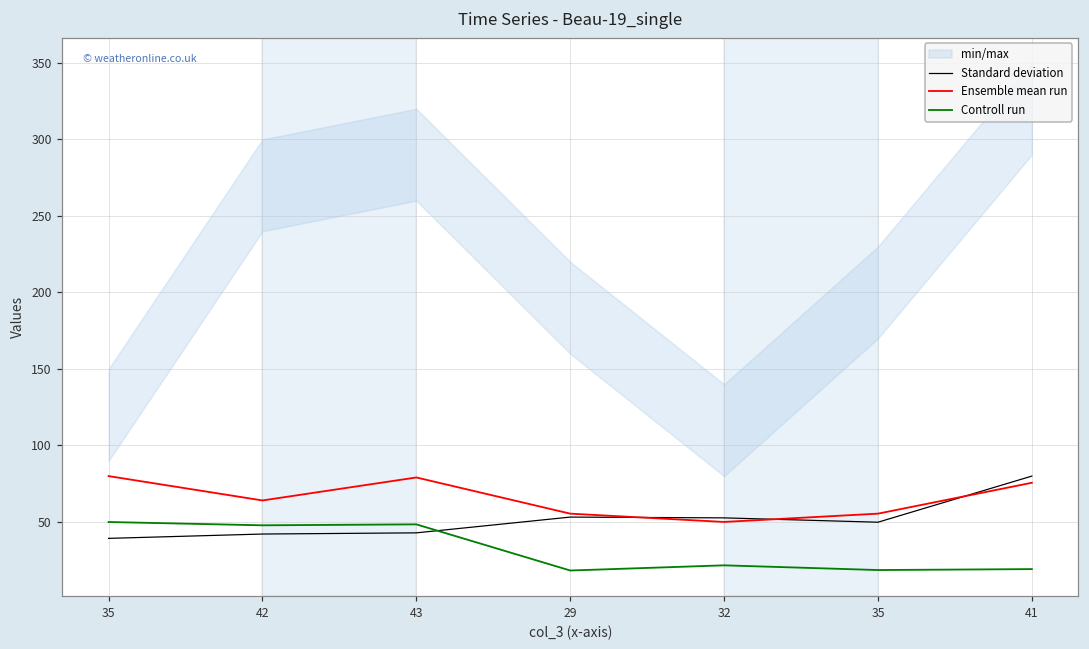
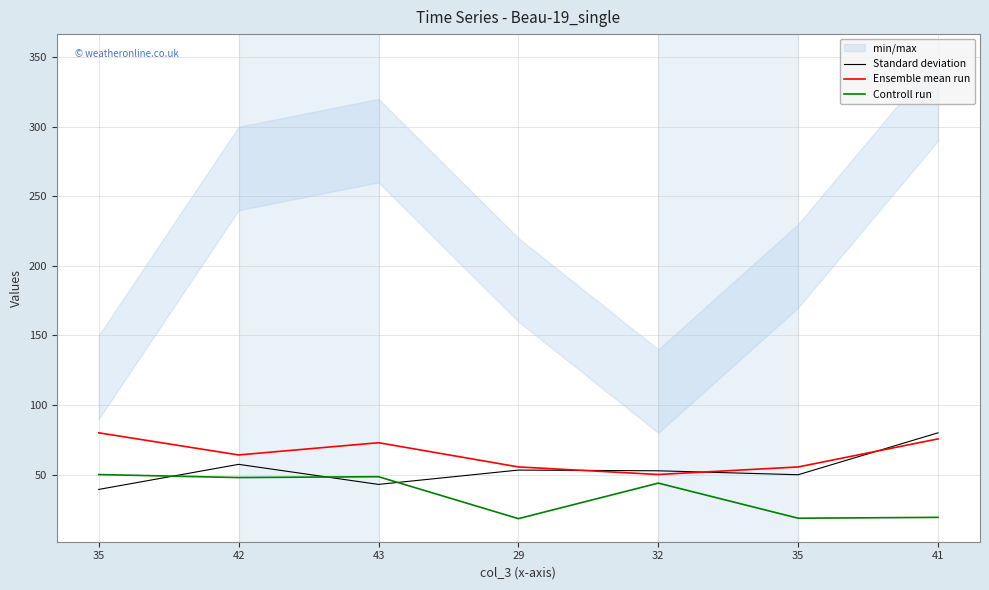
Standard deviation, 42: 42 -> 57
Ensemble mean run, 43: 79 -> 73
Controll run, 32: 22 -> 44
